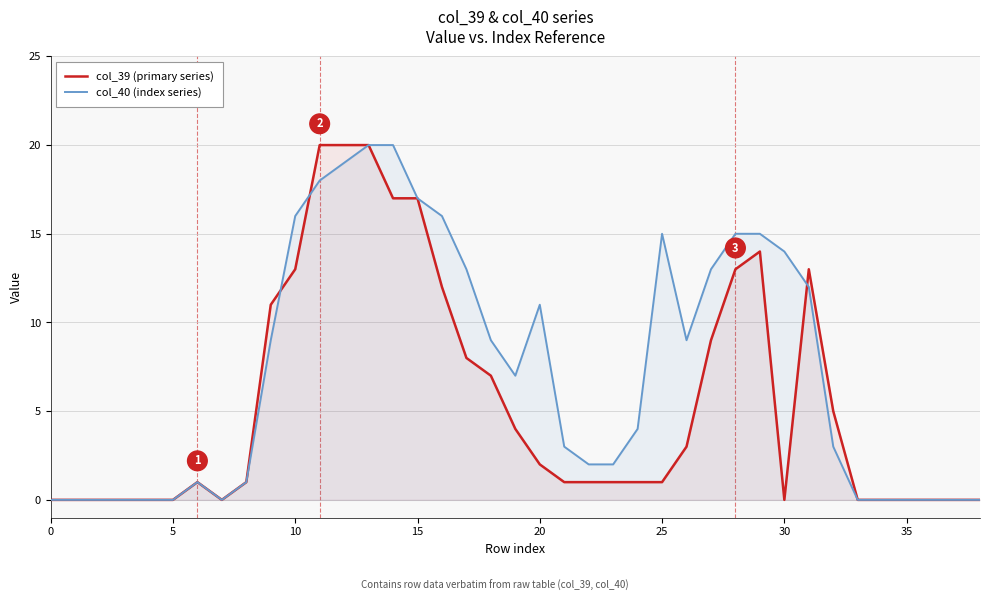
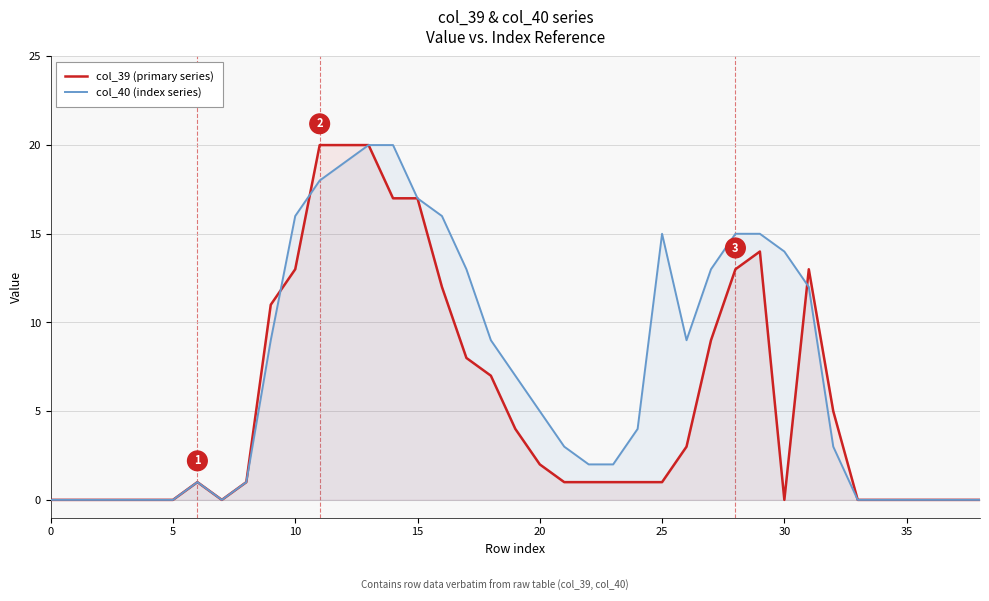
col_40 (index series), 20: 11 -> 5
